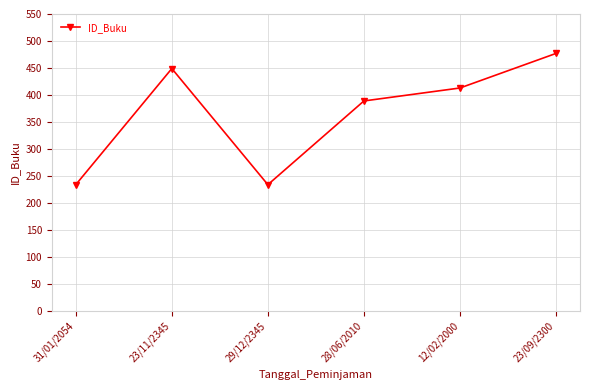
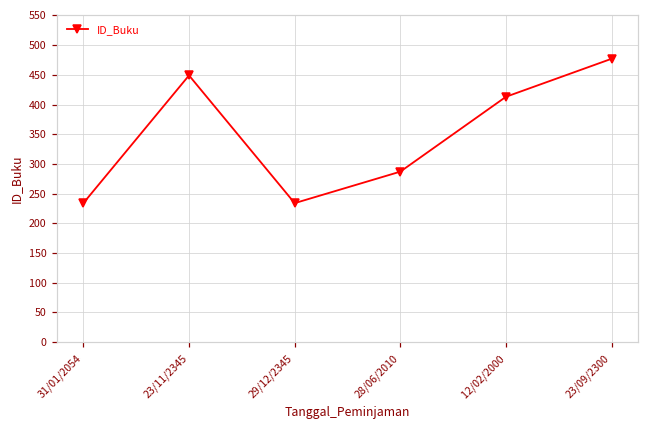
28/06/2010: 390 -> 290
